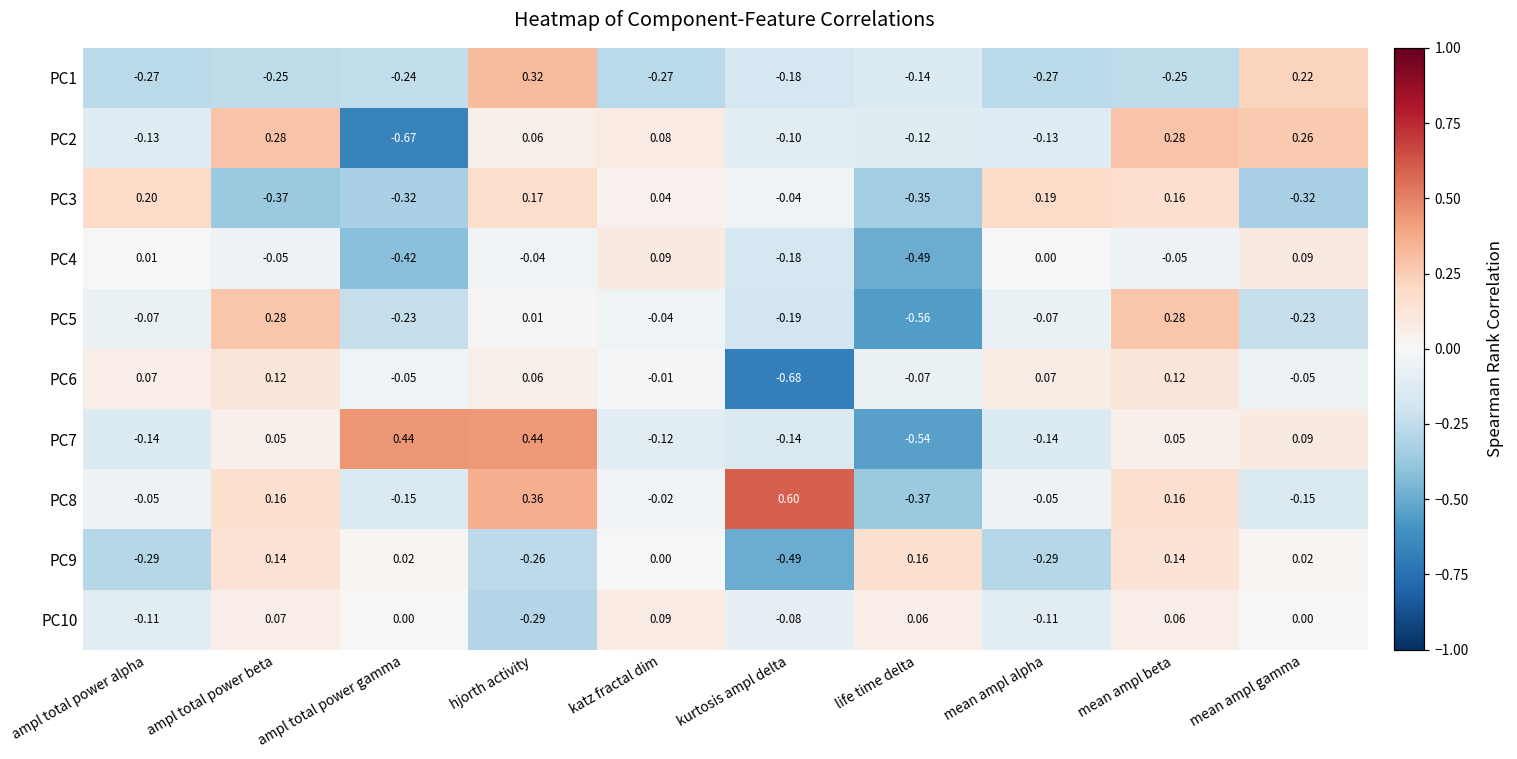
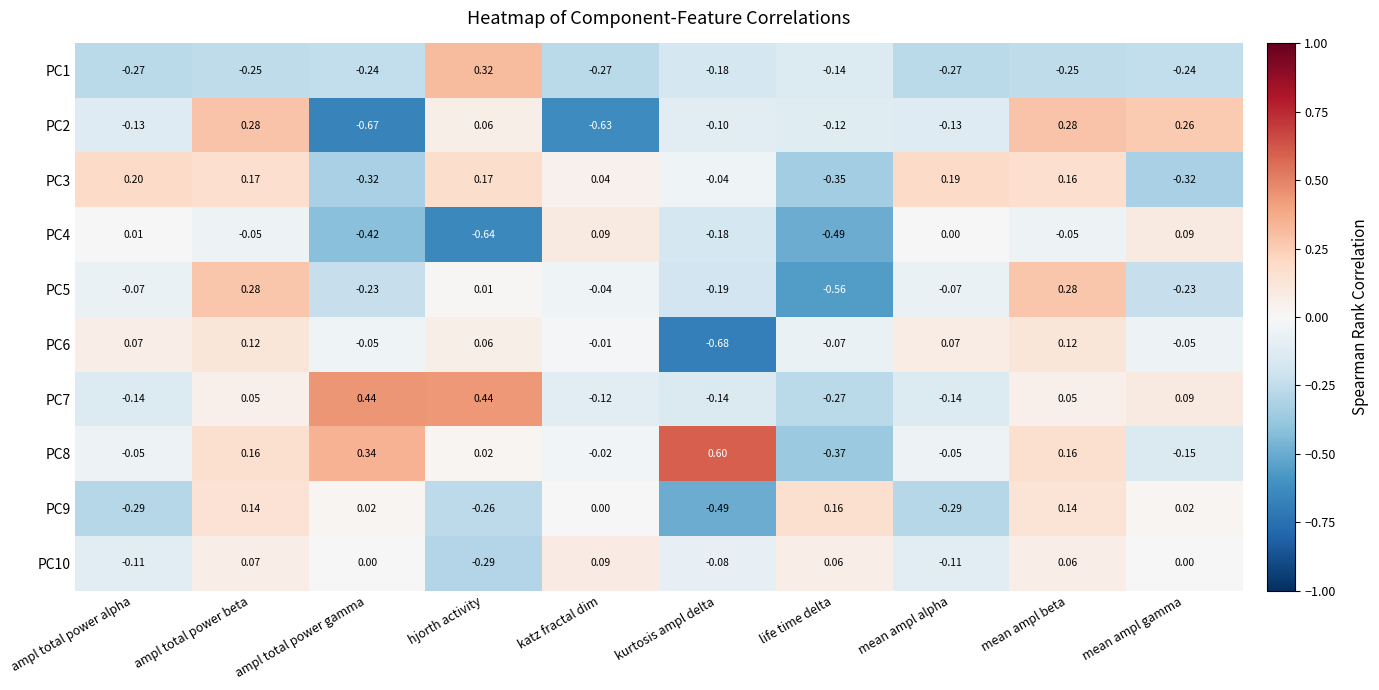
PC1, mean ampl gamma: 0.22 -> -0.24
PC2, katz fractal dim: 0.08 -> -0.63
PC3, ampl total power beta: -0.37 -> 0.17
PC4, hjorth activity: -0.04 -> -0.64
PC7, life time delta: -0.54 -> -0.27
PC8, ampl total power gamma: -0.15 -> 0.34
PC8, hjorth activity: 0.36 -> 0.02
